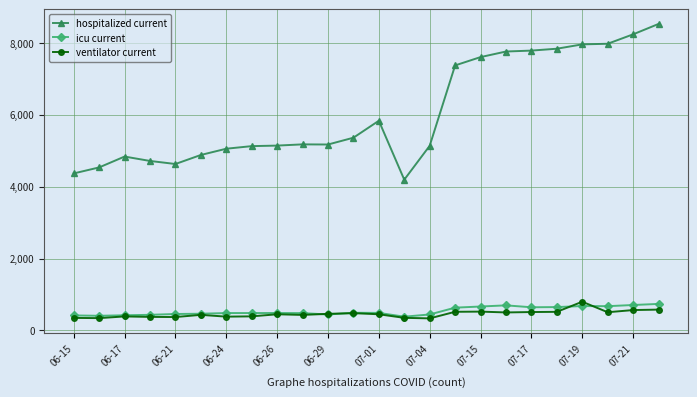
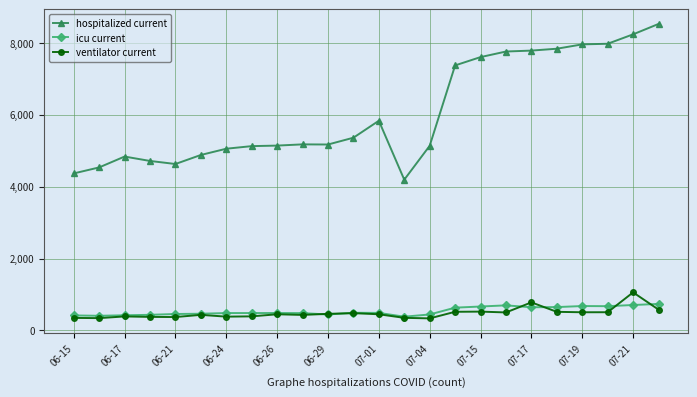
ventilator current, 07-17: 500 -> 800
ventilator current, 07-19: 800 -> 500
ventilator current, 07-21: 600 -> 1,100
